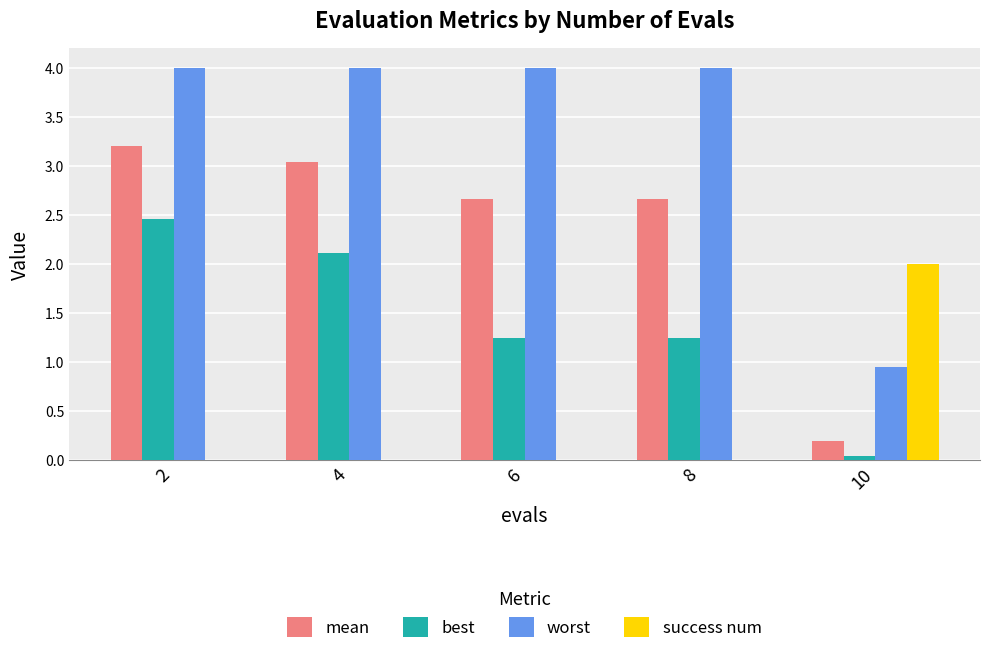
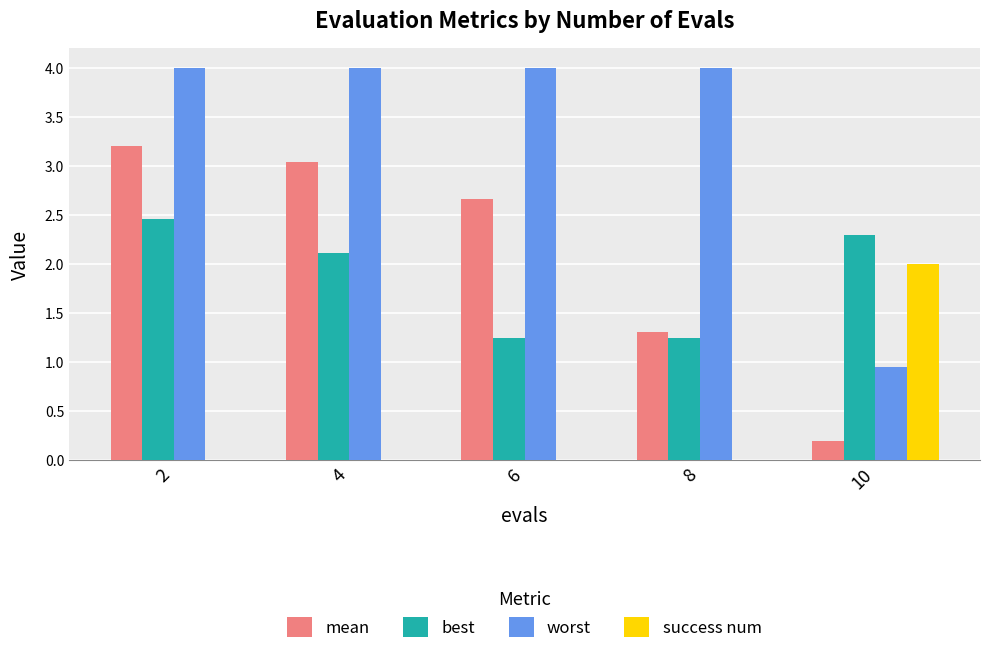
mean, 8: 2.7 -> 1.3
best, 10: 0.0 -> 2.3
